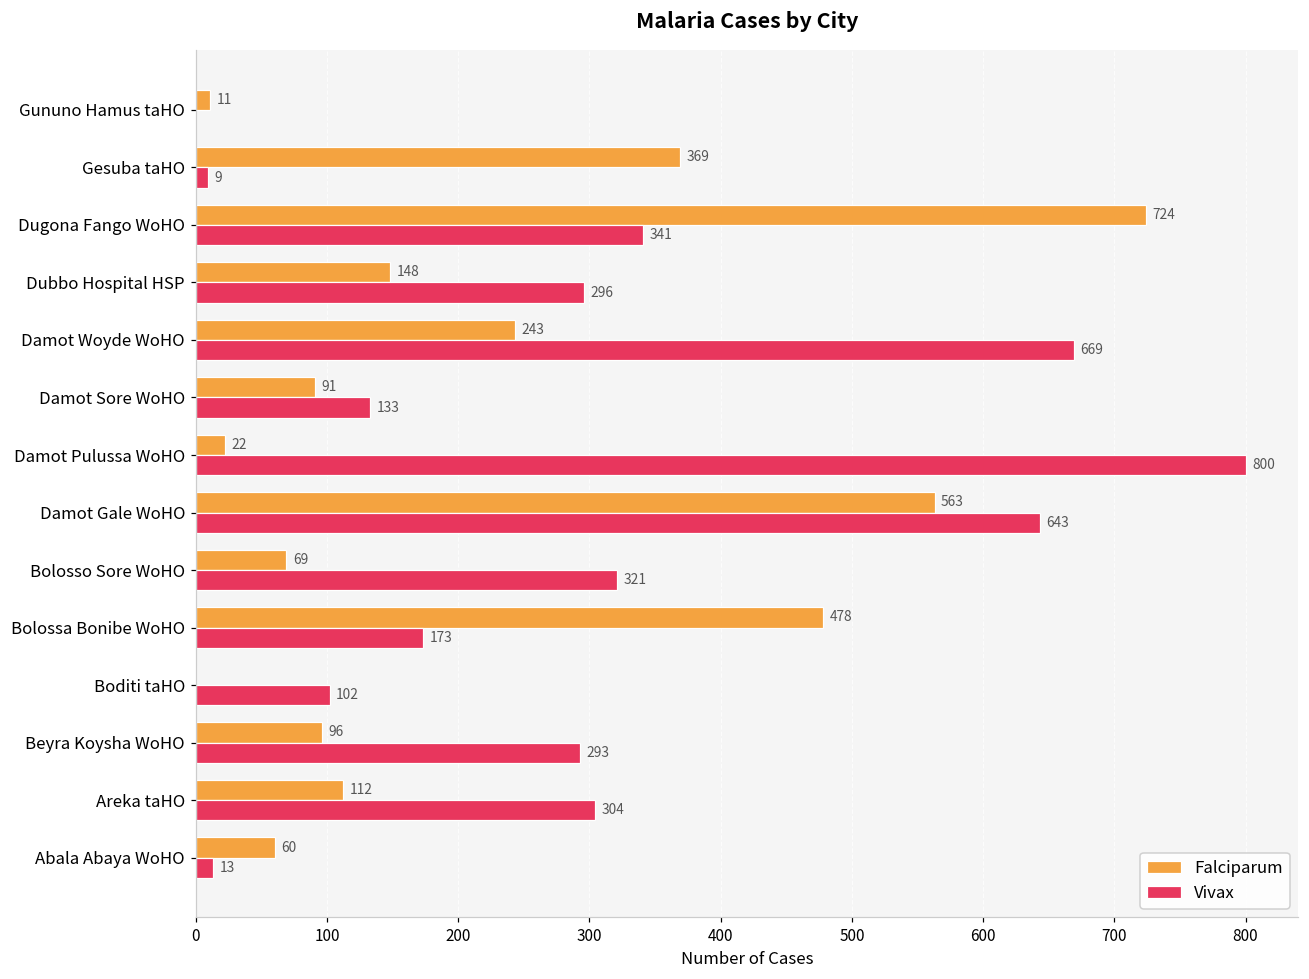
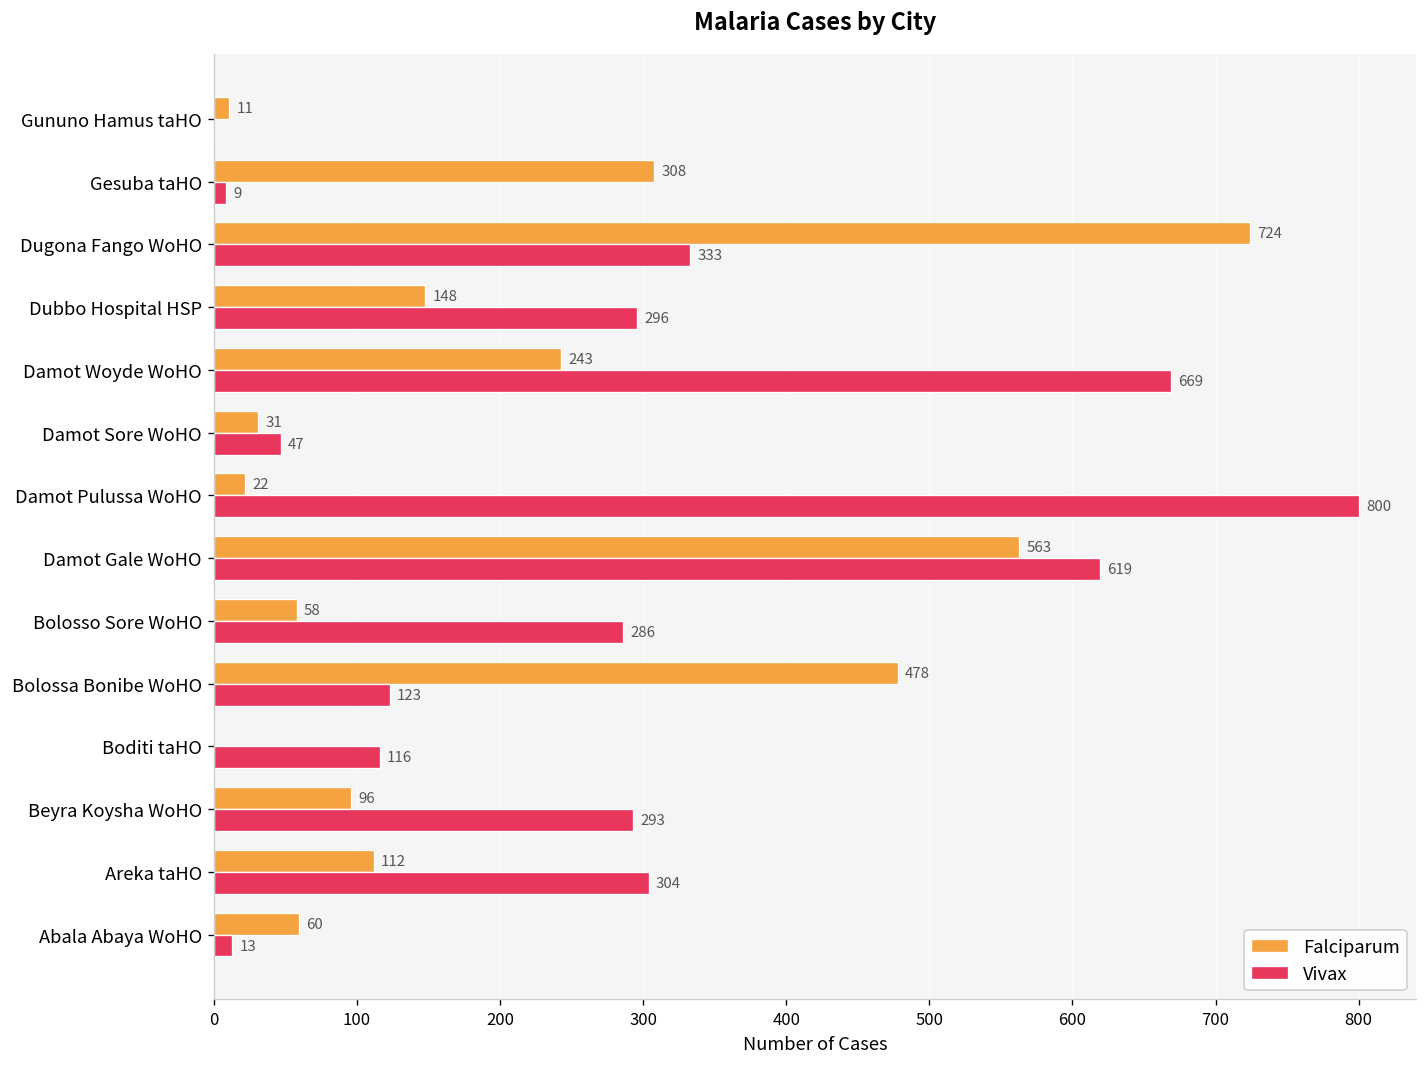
Falciparum, Gesuba taHO: 369 -> 308
Vivax, Dugona Fango WoHO: 341 -> 333
Falciparum, Damot Sore WoHO: 91 -> 31
Vivax, Damot Sore WoHO: 133 -> 47
Vivax, Damot Gale WoHO: 643 -> 619
Falciparum, Bolosso Sore WoHO: 69 -> 58
Vivax, Bolosso Sore WoHO: 321 -> 286
Vivax, Bolossa Bonibe WoHO: 173 -> 123
Vivax, Boditi taHO: 102 -> 116
